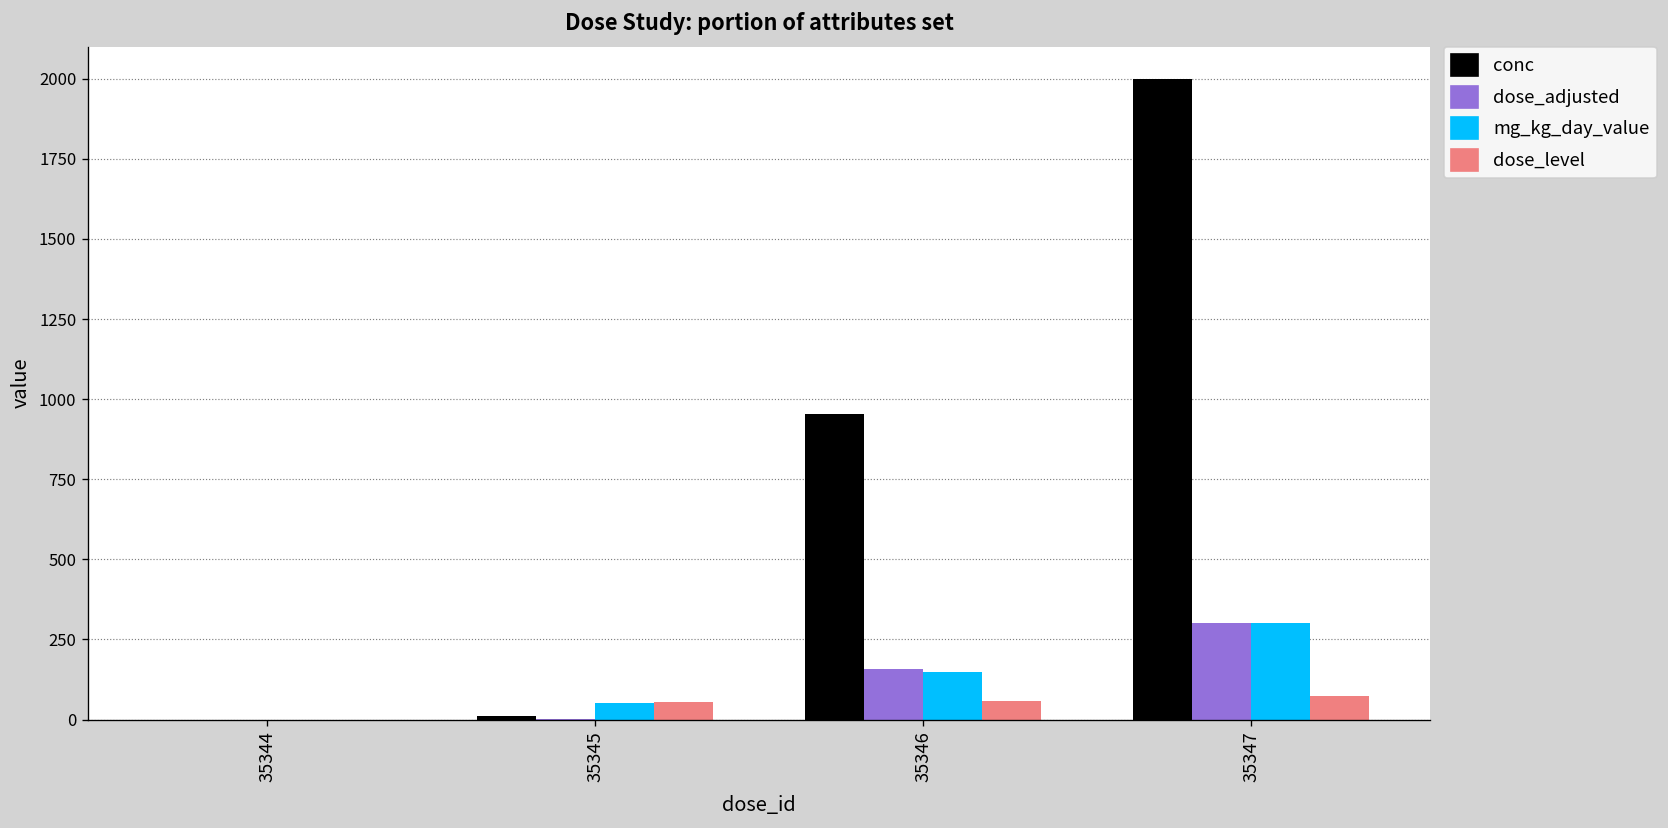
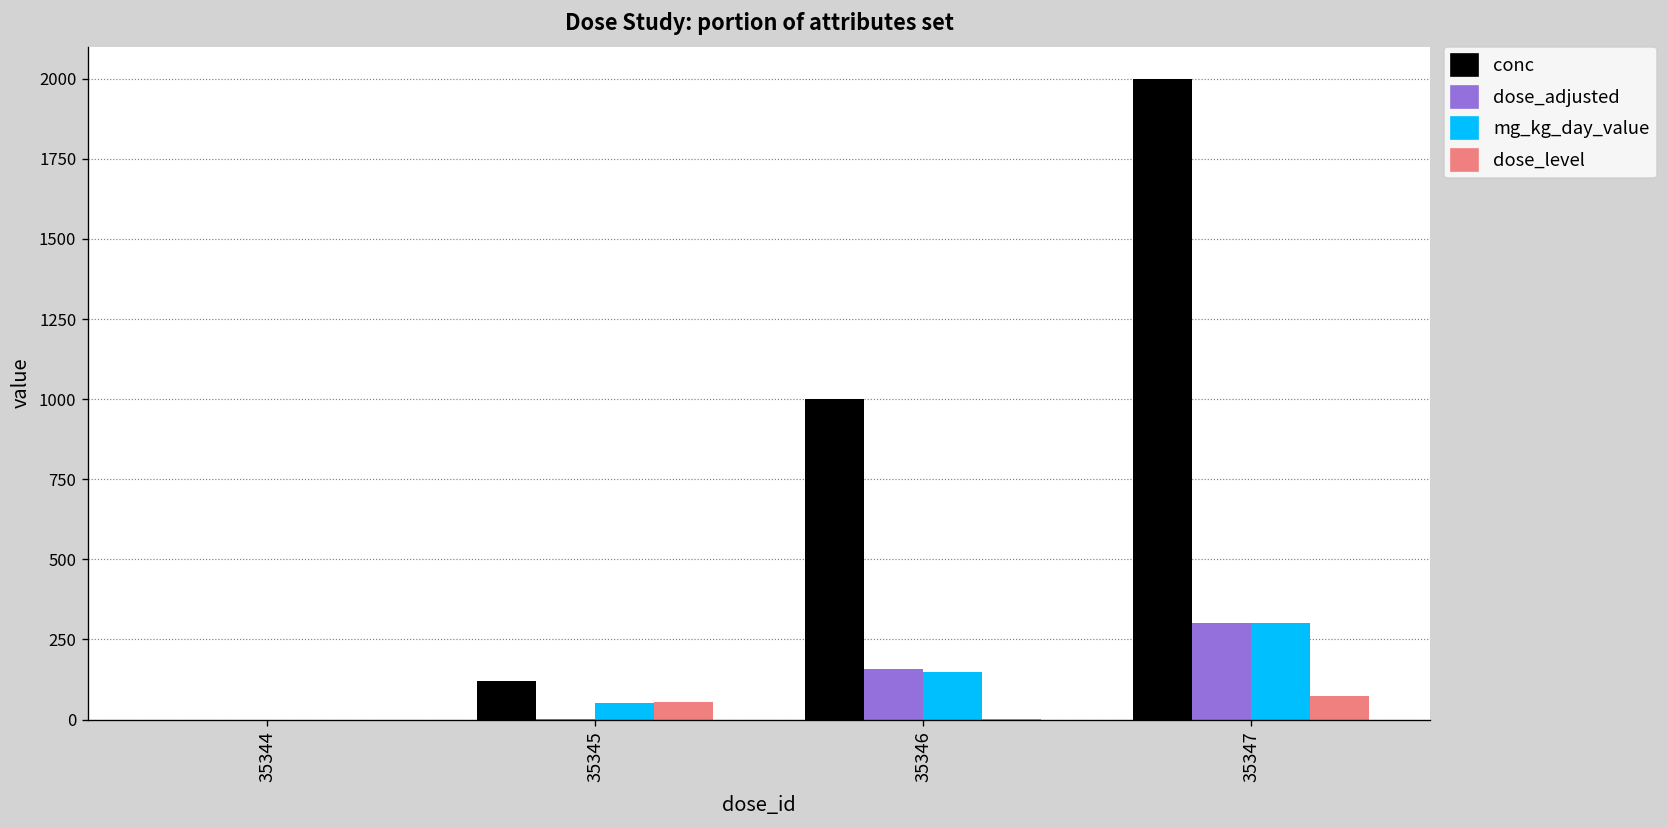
conc, 35345: 10 -> 120
conc, 35346: 960 -> 1000
dose_level, 35346: 60 -> 0
